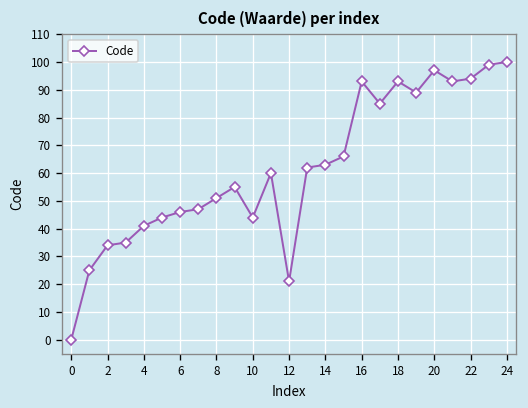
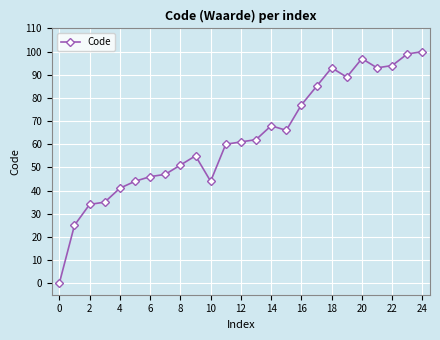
12: 21 -> 61
14: 63 -> 68
16: 93 -> 77
